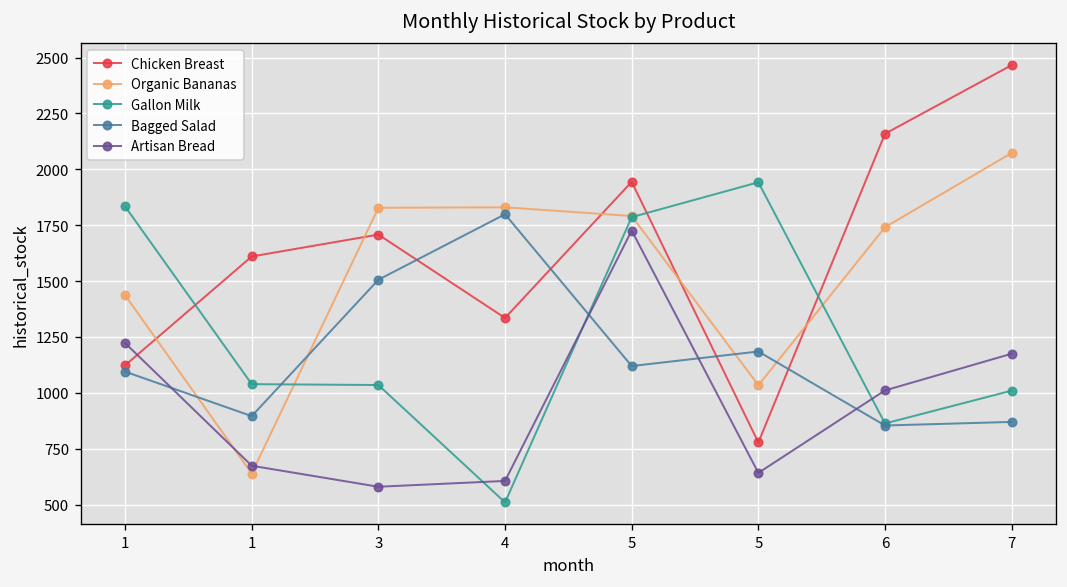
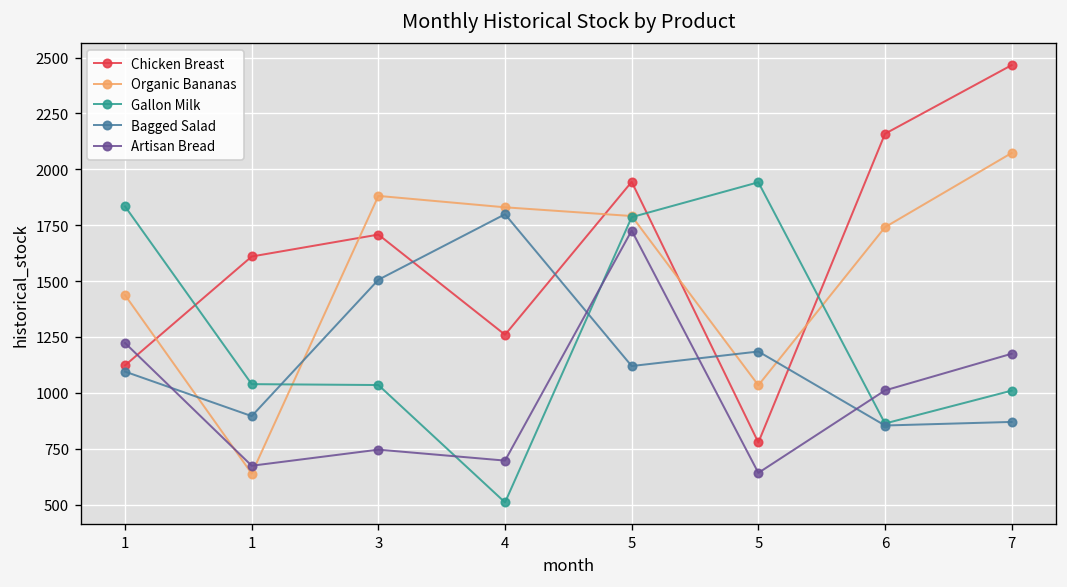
Organic Bananas, 3: 1830 -> 1880
Artisan Bread, 3: 580 -> 750
Chicken Breast, 4: 1340 -> 1260
Artisan Bread, 4: 610 -> 700
